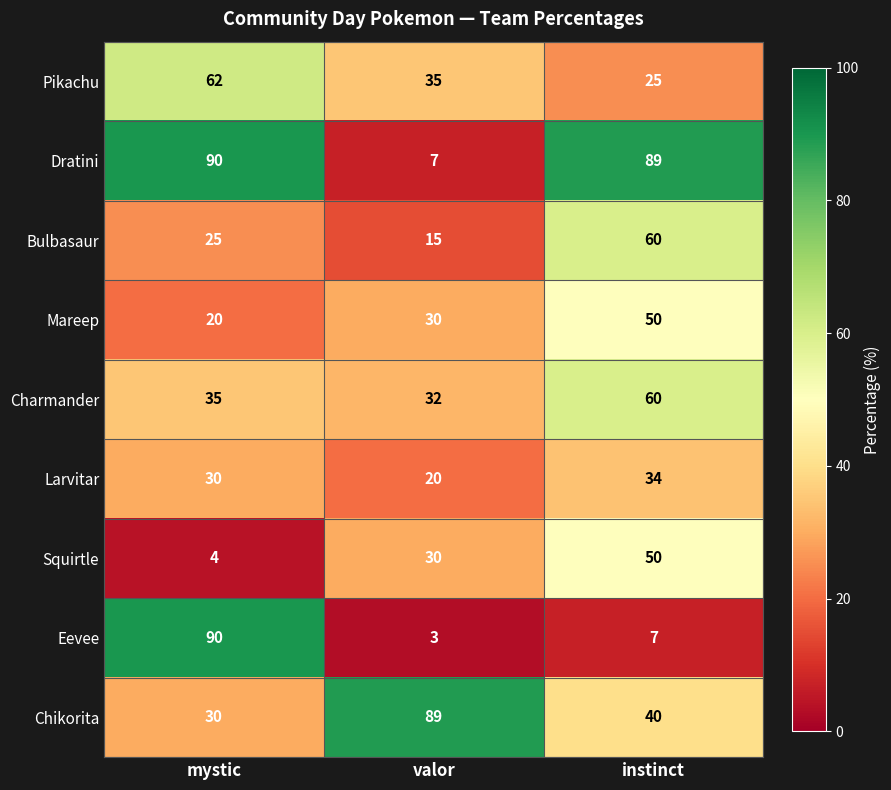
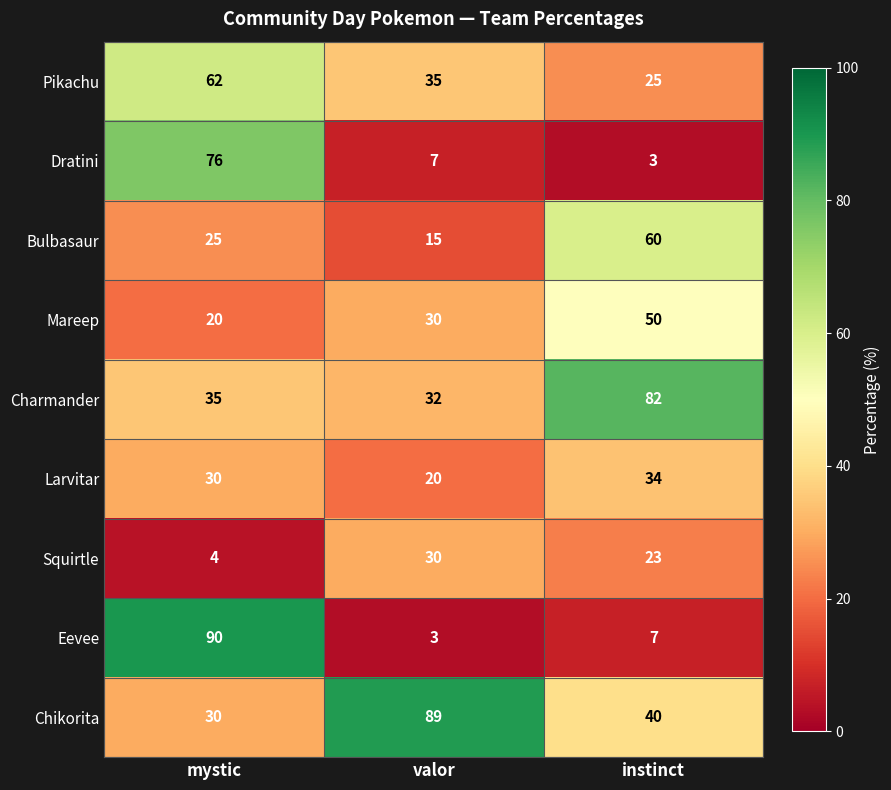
Dratini, mystic: 90 -> 76
Dratini, instinct: 89 -> 3
Charmander, instinct: 60 -> 82
Squirtle, instinct: 50 -> 23
